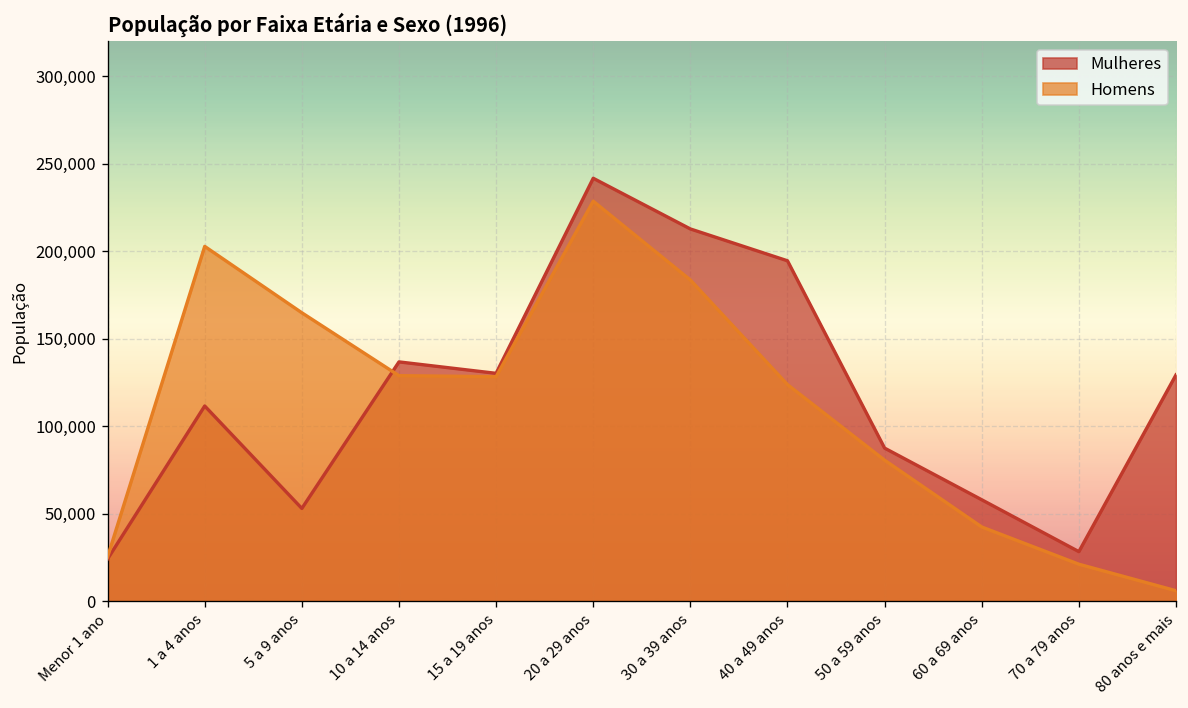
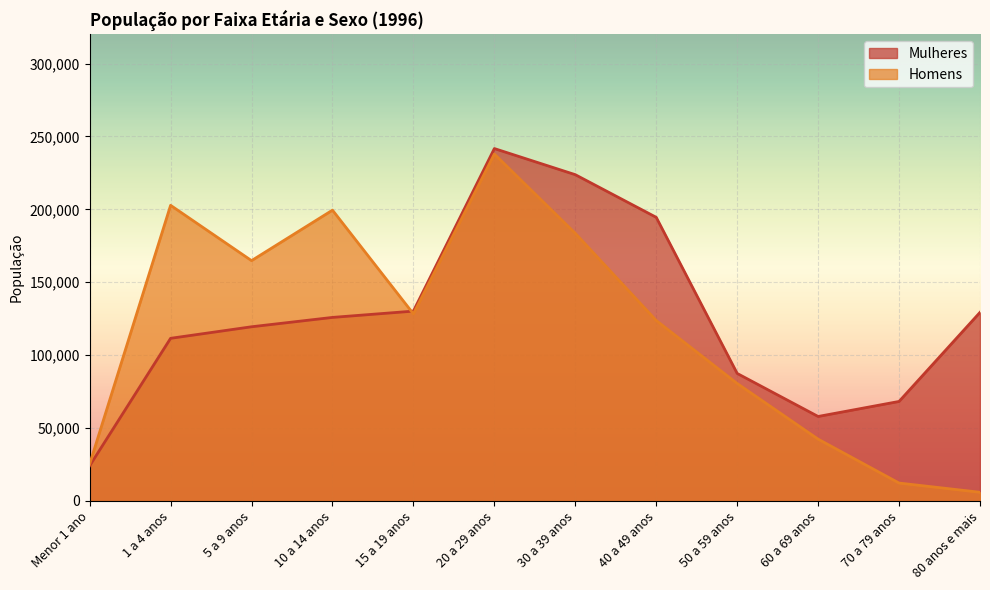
Mulheres, 5 a 9 anos: 53,000 -> 119,000
Mulheres, 10 a 14 anos: 137,000 -> 126,000
Homens, 10 a 14 anos: 129,000 -> 199,000
Homens, 20 a 29 anos: 229,000 -> 238,000
Mulheres, 30 a 39 anos: 213,000 -> 224,000
Mulheres, 70 a 79 anos: 28,000 -> 68,000
Homens, 70 a 79 anos: 21,000 -> 12,000
